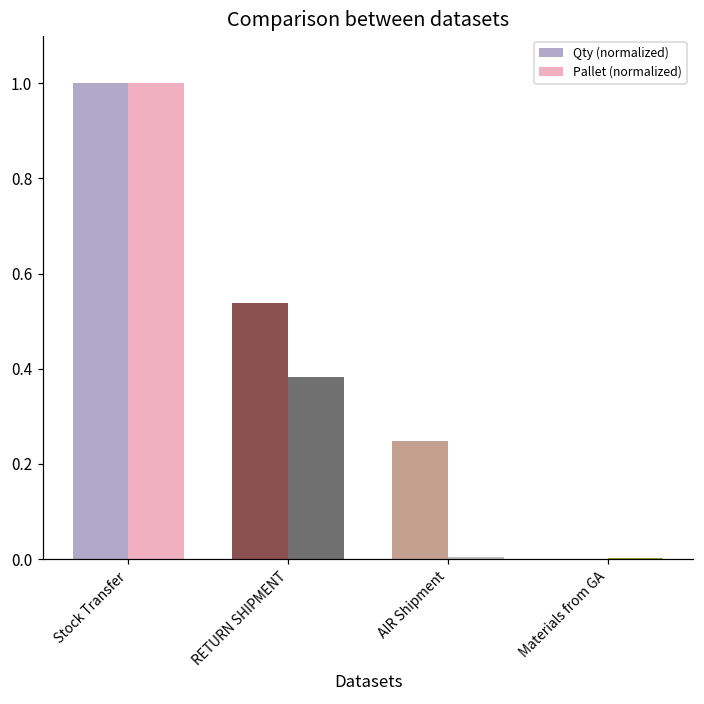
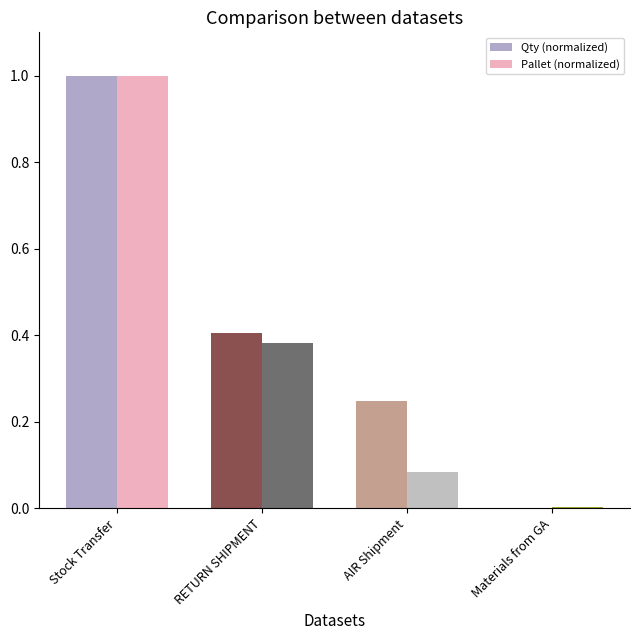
Qty (normalized), RETURN SHIPMENT: 0.54 -> 0.40
Pallet (normalized), AIR Shipment: 0.00 -> 0.08
